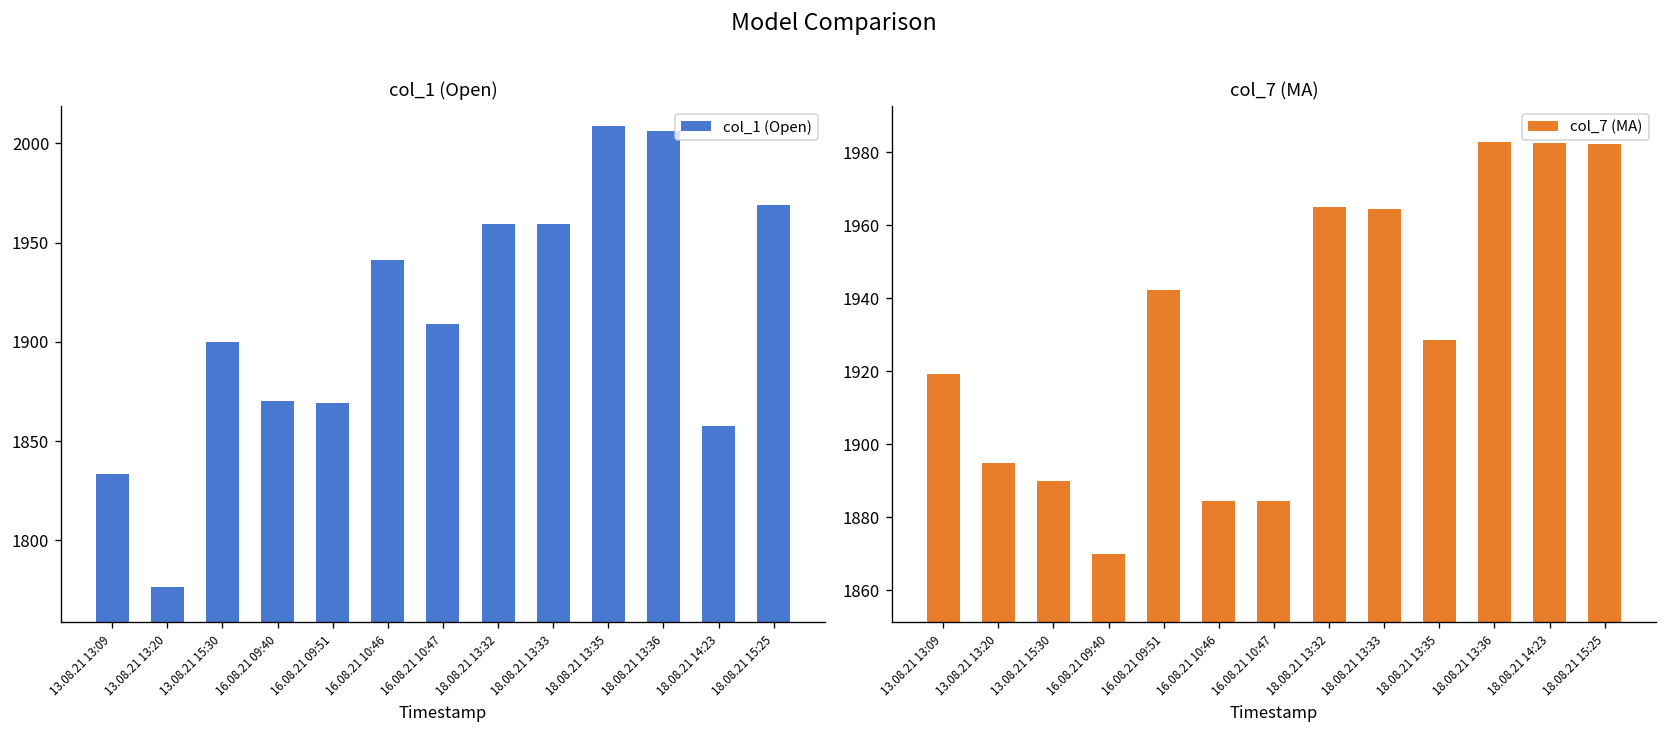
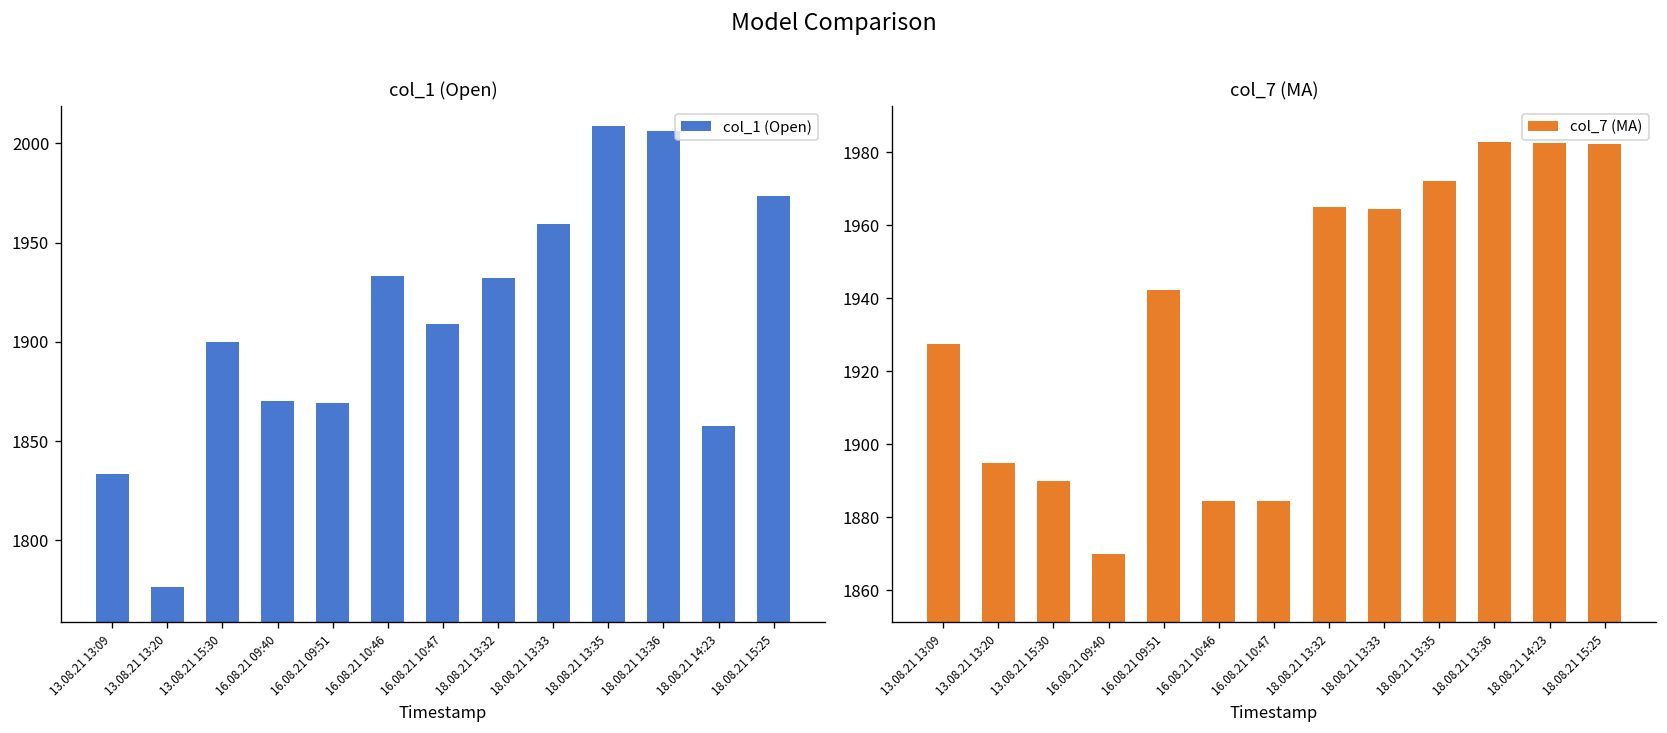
col_1 (Open), 16.08.21 10:46: 1941 -> 1933
col_1 (Open), 18.08.21 13:32: 1960 -> 1932
col_1 (Open), 18.08.21 15:25: 1969 -> 1974
col_7 (MA), 13.08.21 13:09: 1919 -> 1927
col_7 (MA), 18.08.21 13:35: 1928 -> 1972
